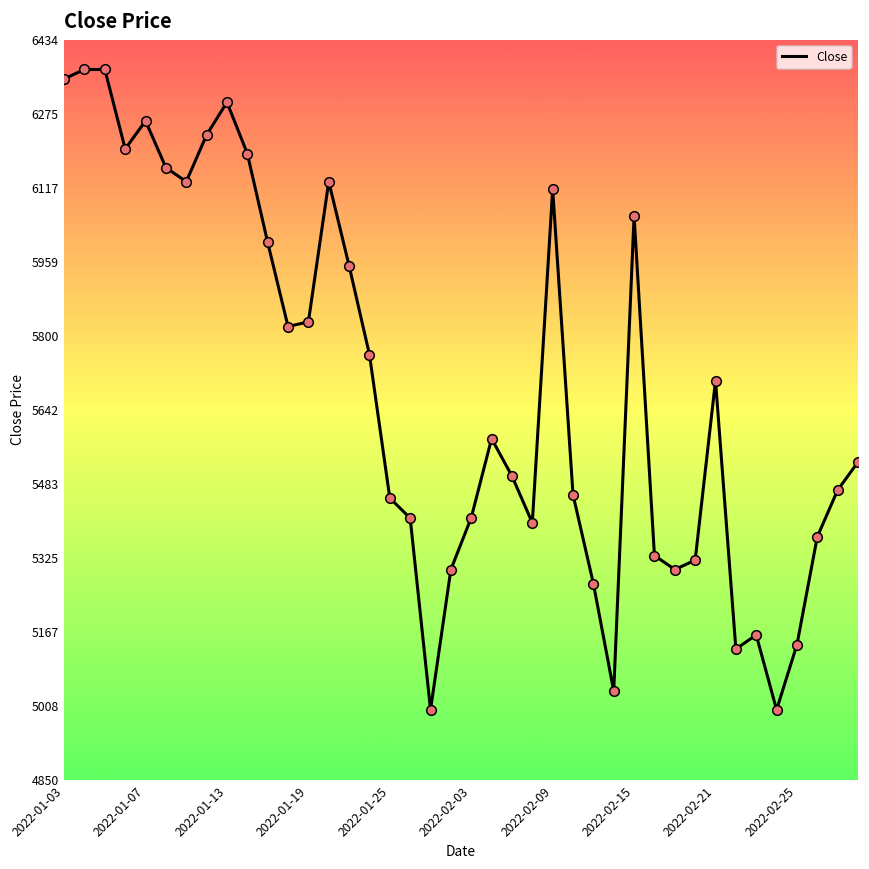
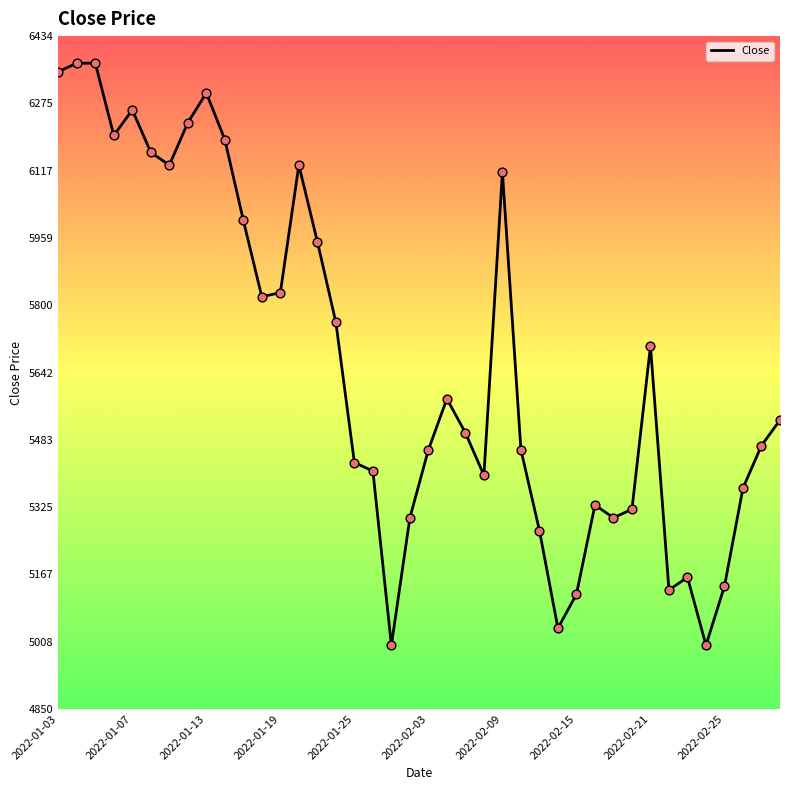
2022-01-25: 5450 -> 5430
2022-02-03: 5410 -> 5460
2022-02-15: 6060 -> 5120
